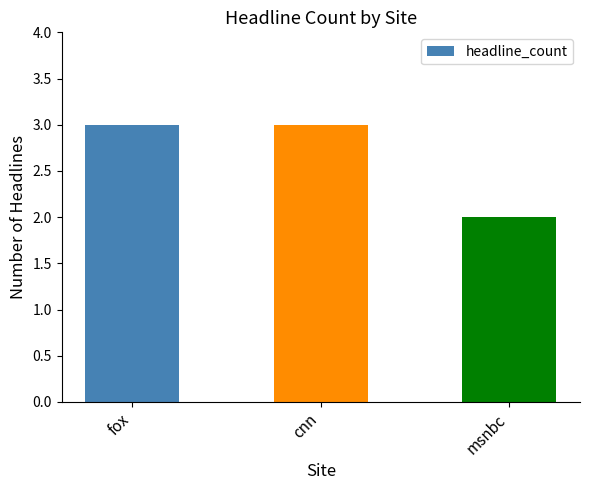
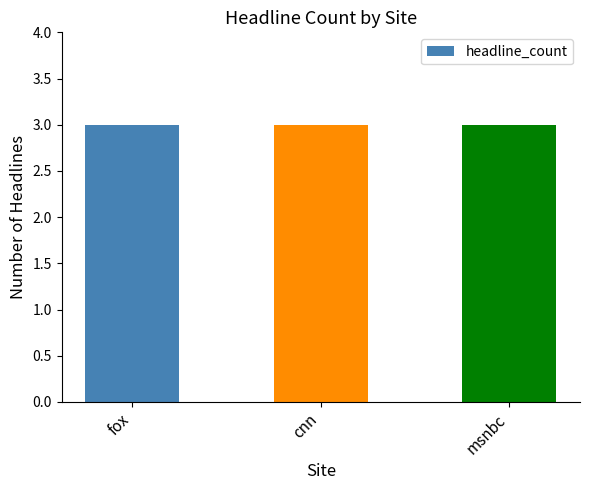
msnbc: 2 -> 3
